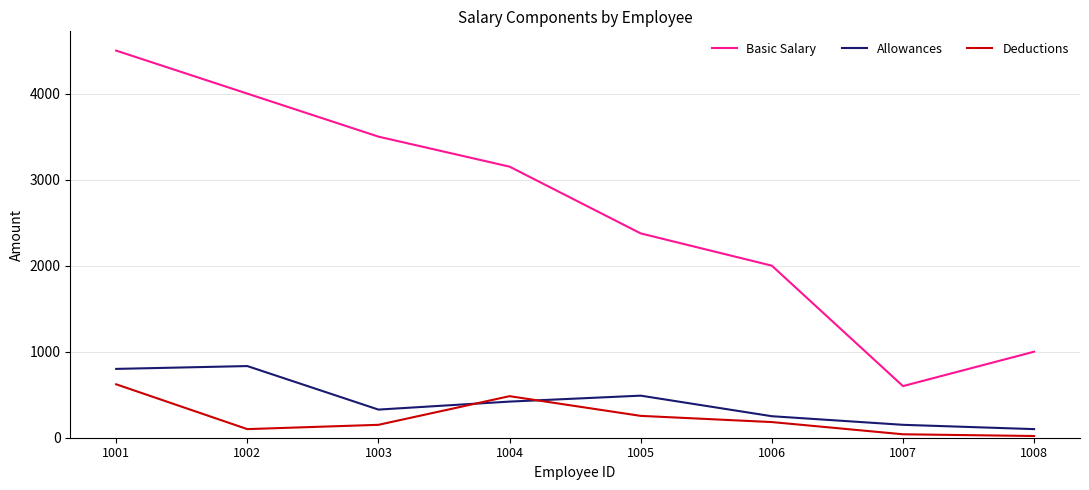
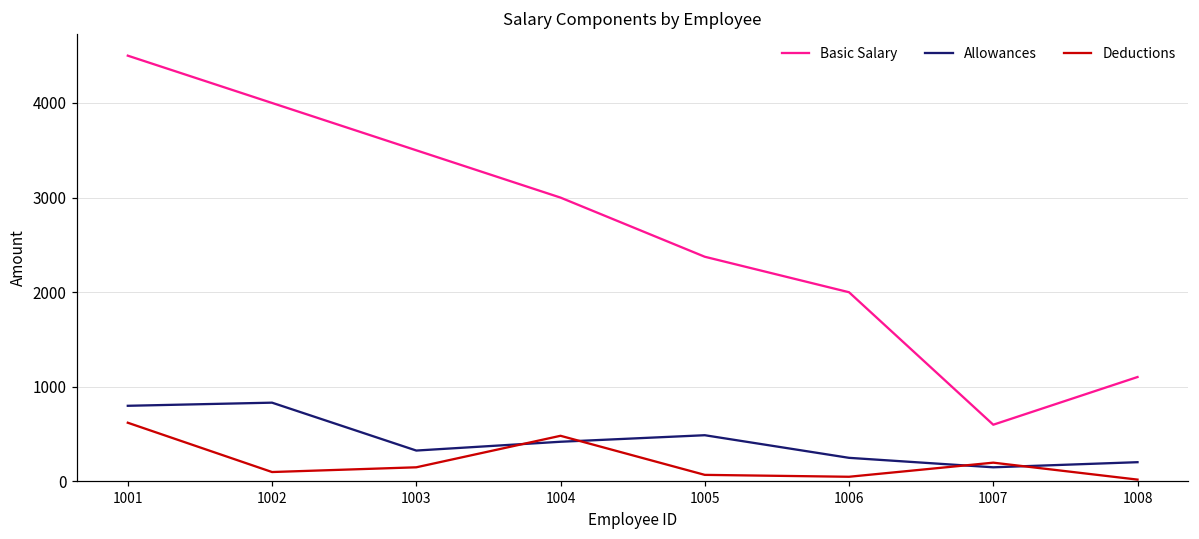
Basic Salary, 1004: 3200 -> 3000
Deductions, 1005: 300 -> 100
Deductions, 1006: 200 -> 100
Deductions, 1007: 0 -> 200
Basic Salary, 1008: 1000 -> 1100
Allowances, 1008: 100 -> 200
